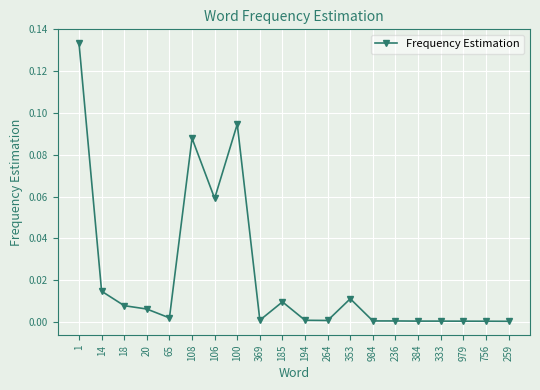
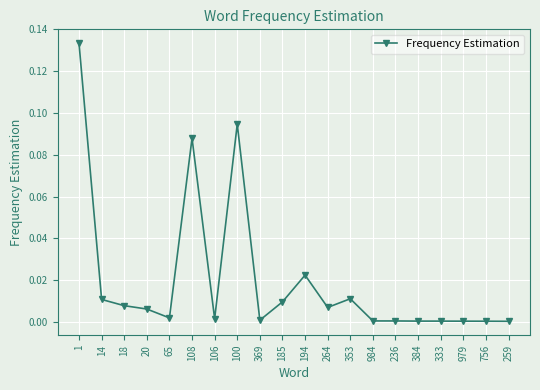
14: 0.015 -> 0.011
106: 0.059 -> 0.002
194: 0.001 -> 0.022
264: 0.001 -> 0.007
